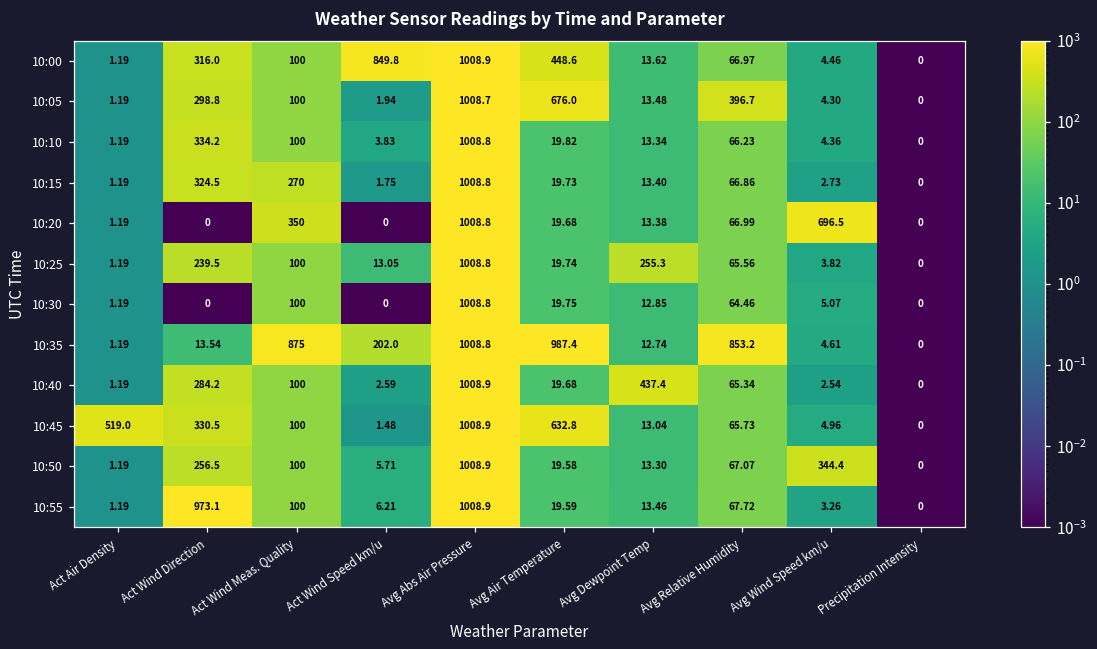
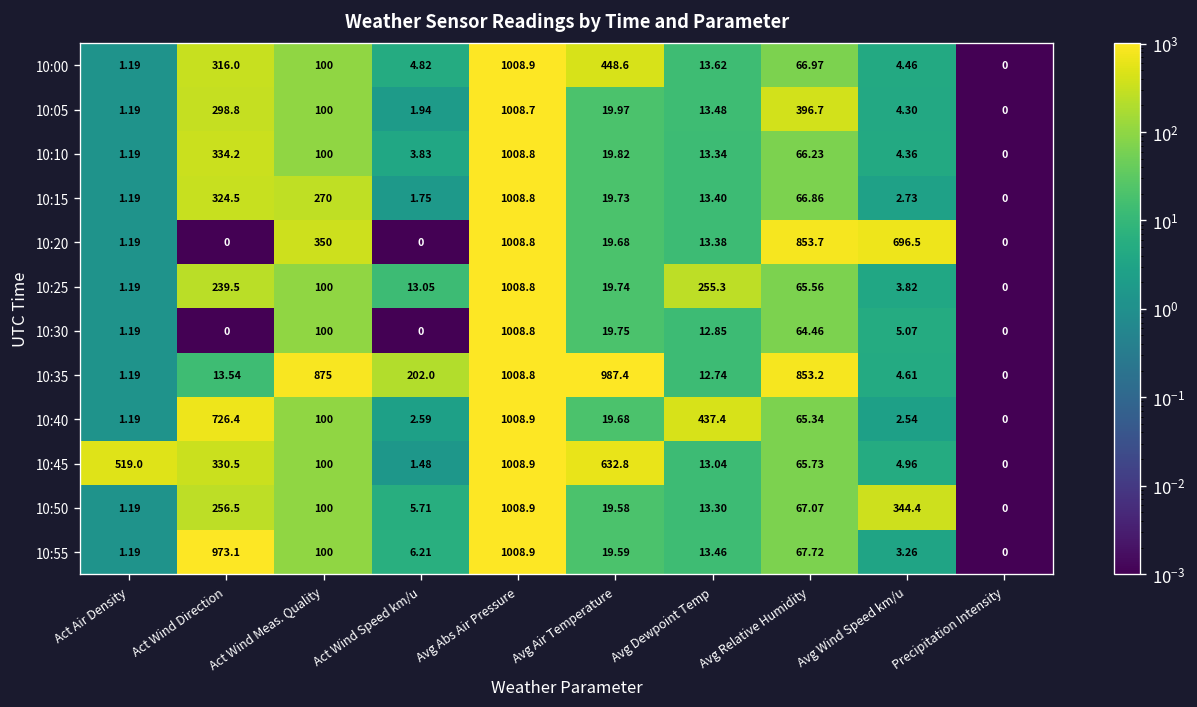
10:00, Act Wind Speed km/u: 849.8 -> 4.82
10:05, Avg Air Temperature: 676.0 -> 19.97
10:20, Avg Relative Humidity: 66.99 -> 853.7
10:40, Act Wind Direction: 284.2 -> 726.4
